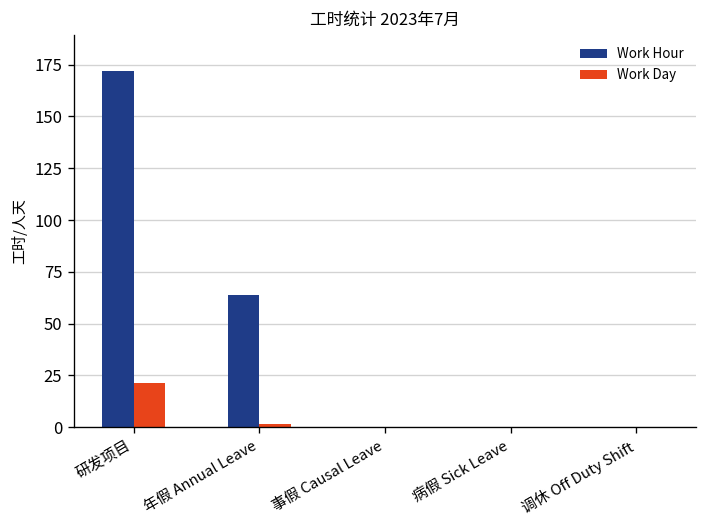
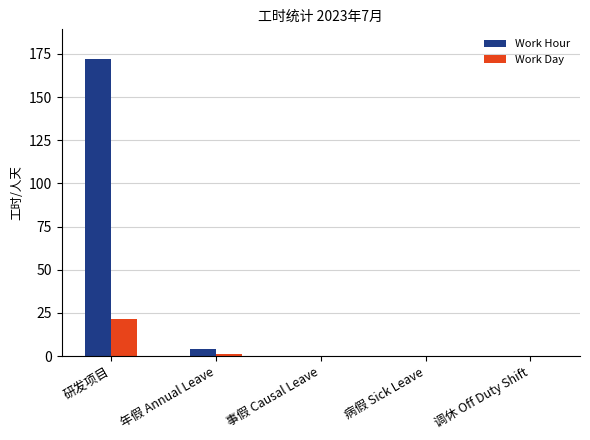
Work Hour, 年假 Annual Leave: 64 -> 4
